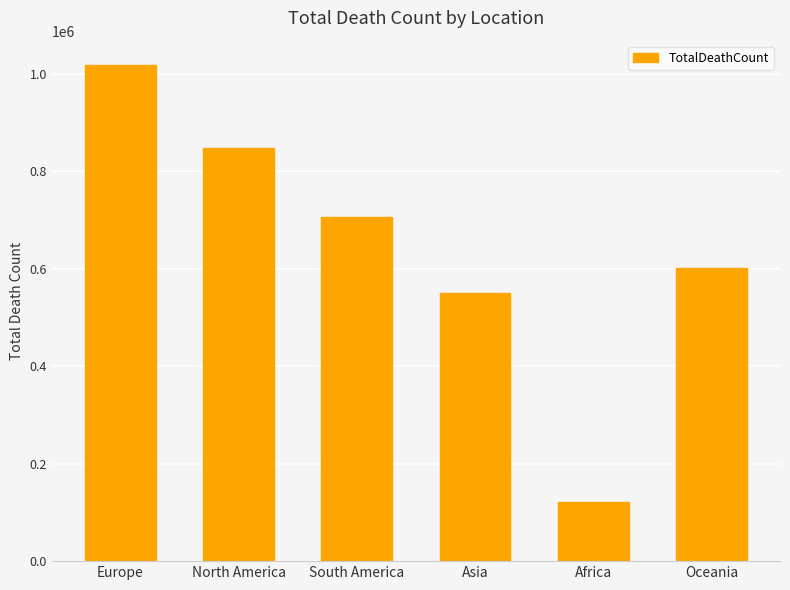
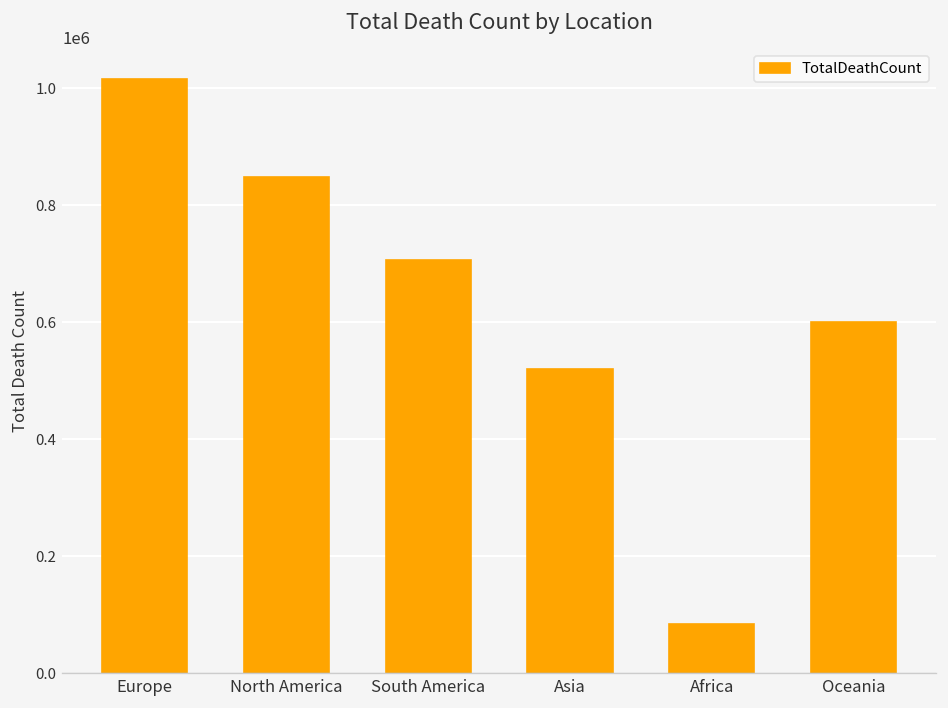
Asia: 550000 -> 520000
Africa: 120000 -> 80000
